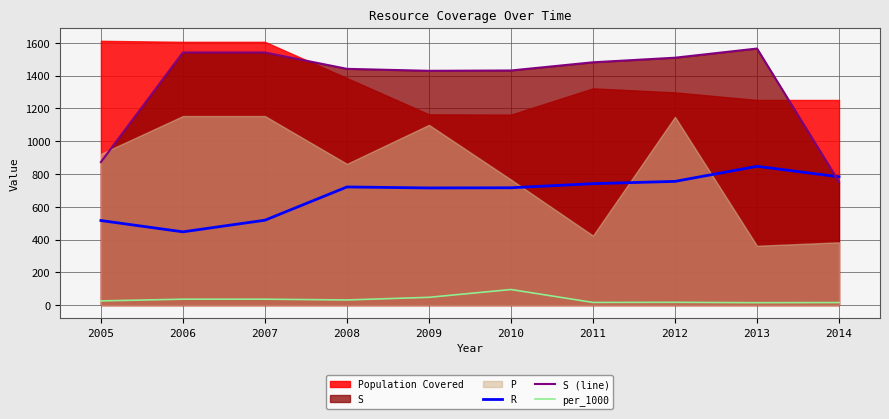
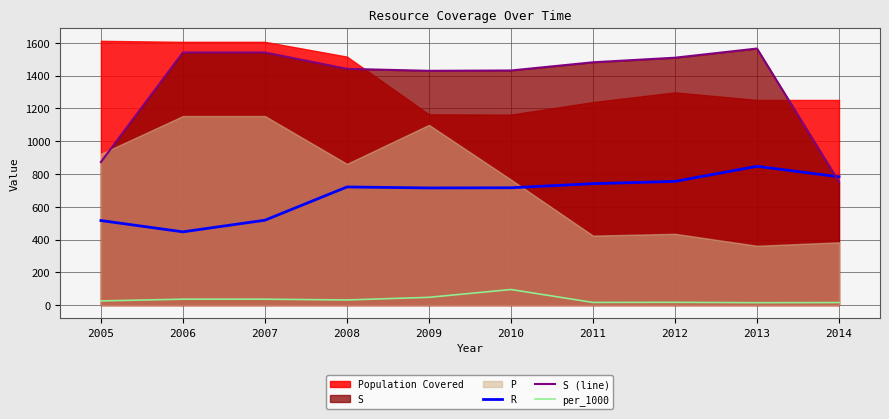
Population Covered, 2008: 1390 -> 1520
Population Covered, 2011: 1320 -> 1240
P, 2012: 1150 -> 440
